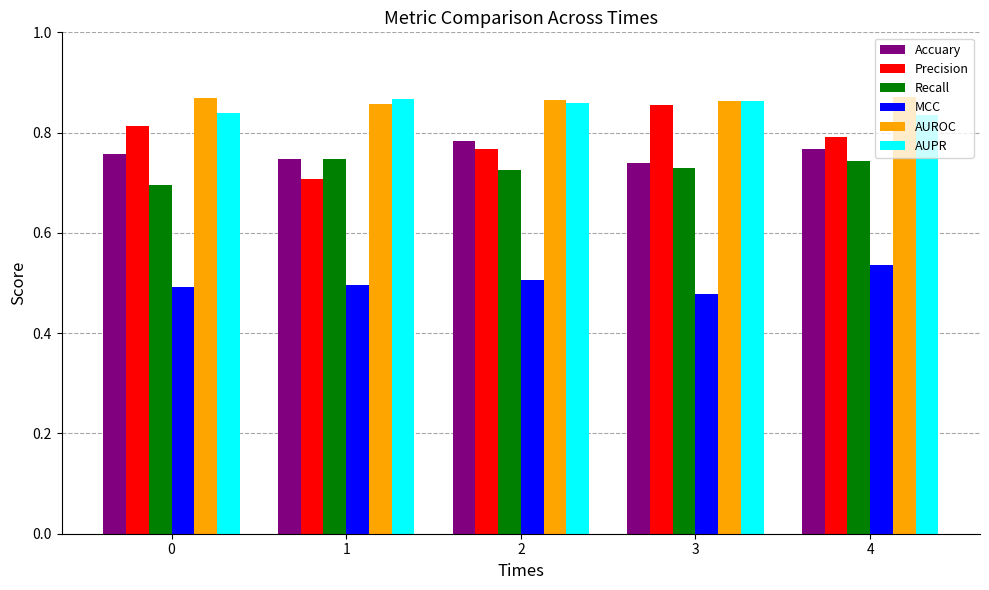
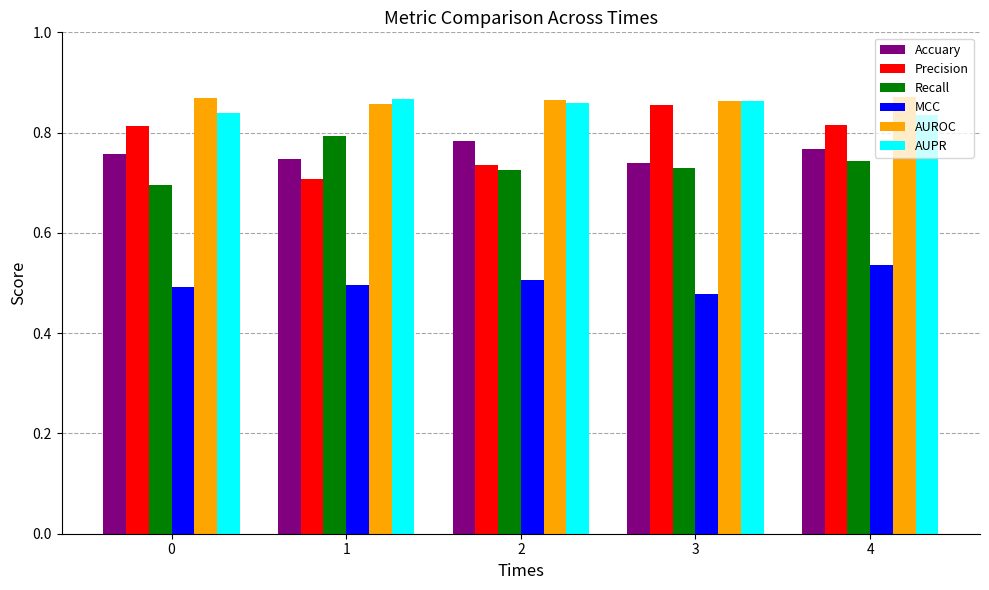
Recall, 1: 0.75 -> 0.79
Precision, 2: 0.77 -> 0.74
Precision, 4: 0.79 -> 0.82
